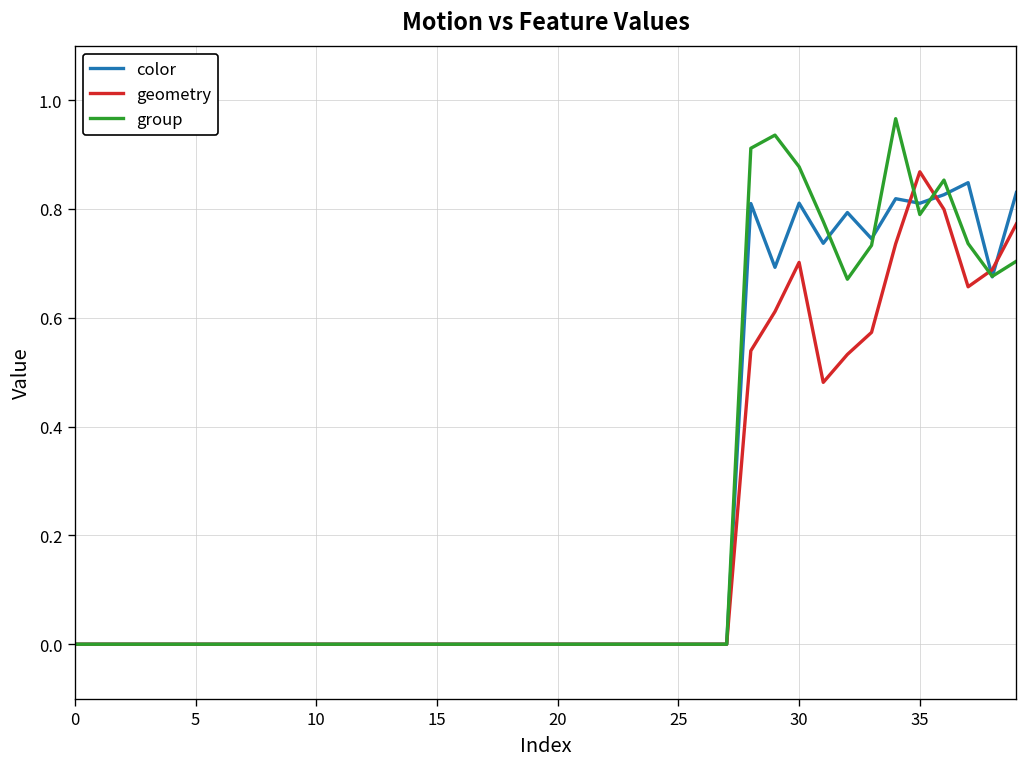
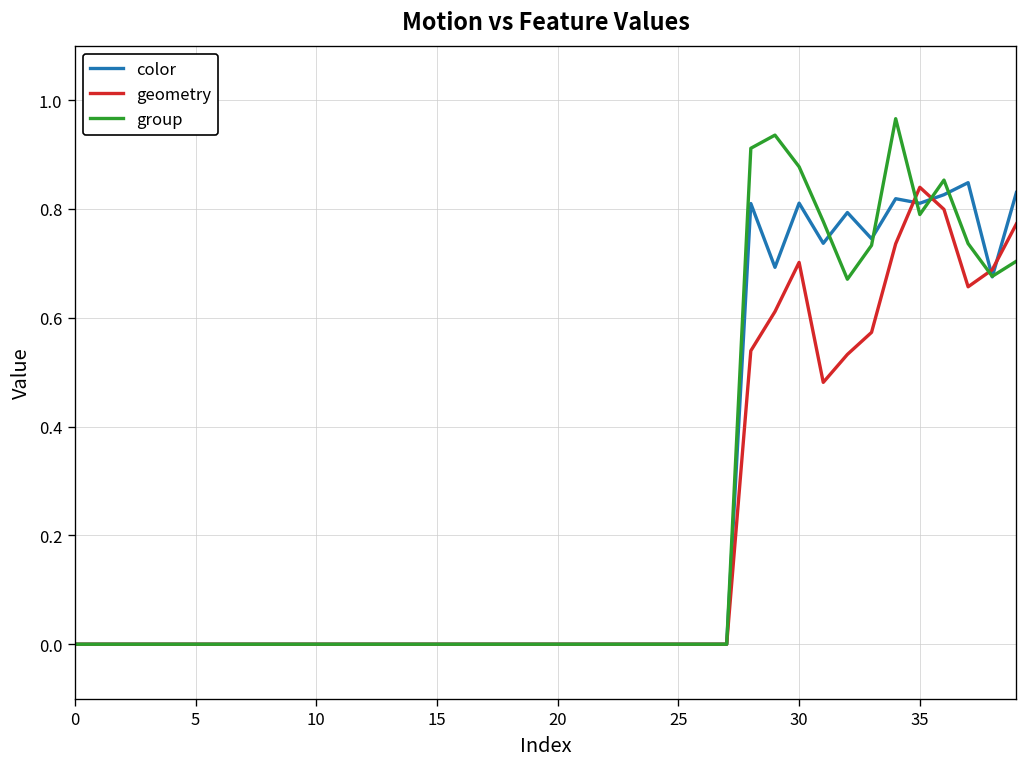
geometry, 35: 0.87 -> 0.84
